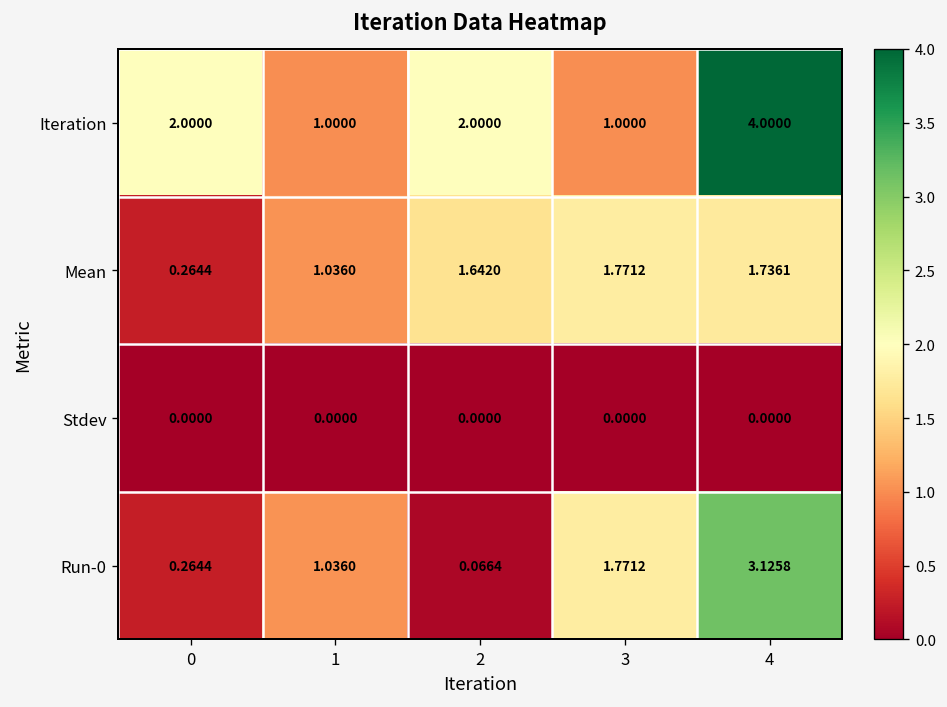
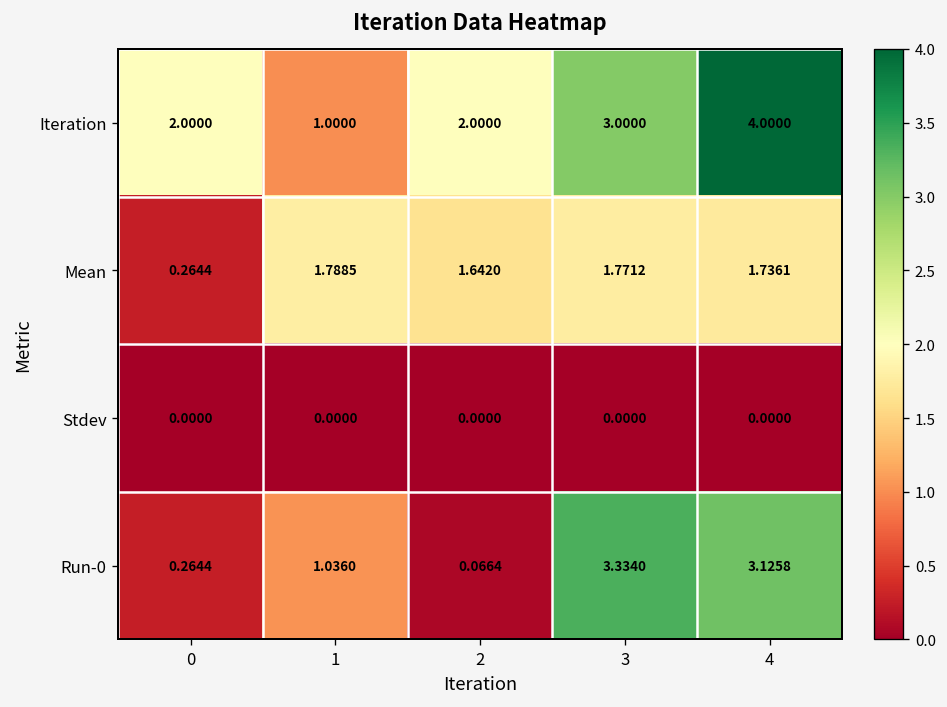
Iteration, 3: 1.0000 -> 3.0000
Mean, 1: 1.0360 -> 1.7885
Run-0, 3: 1.7712 -> 3.3340
